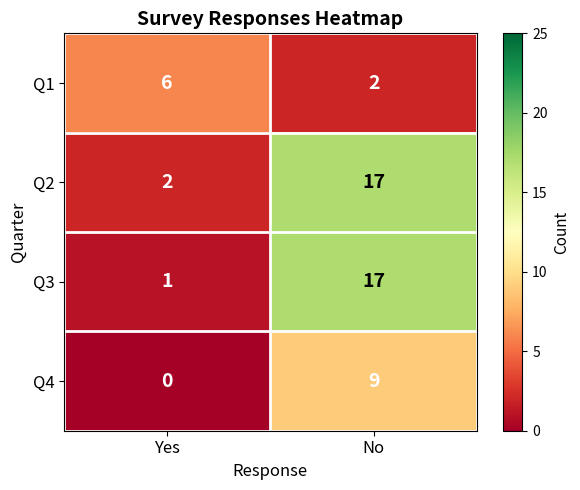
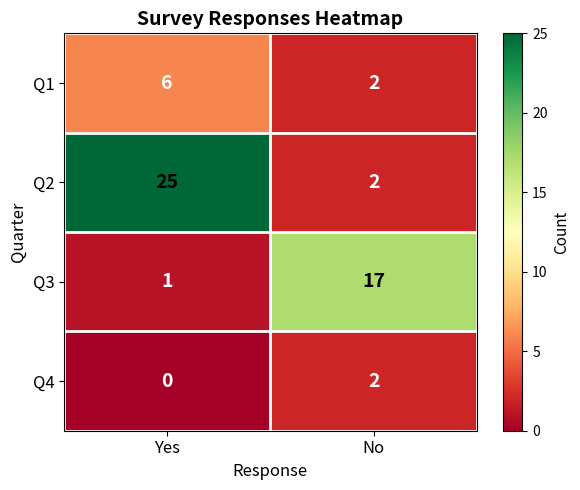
Q2, Yes: 2 -> 25
Q2, No: 17 -> 2
Q4, No: 9 -> 2
